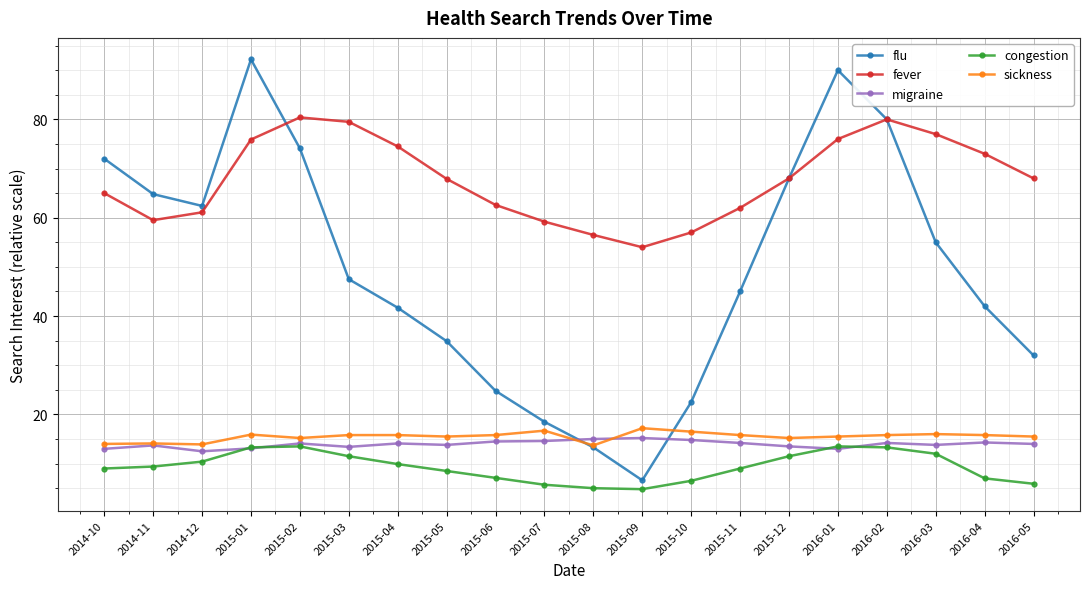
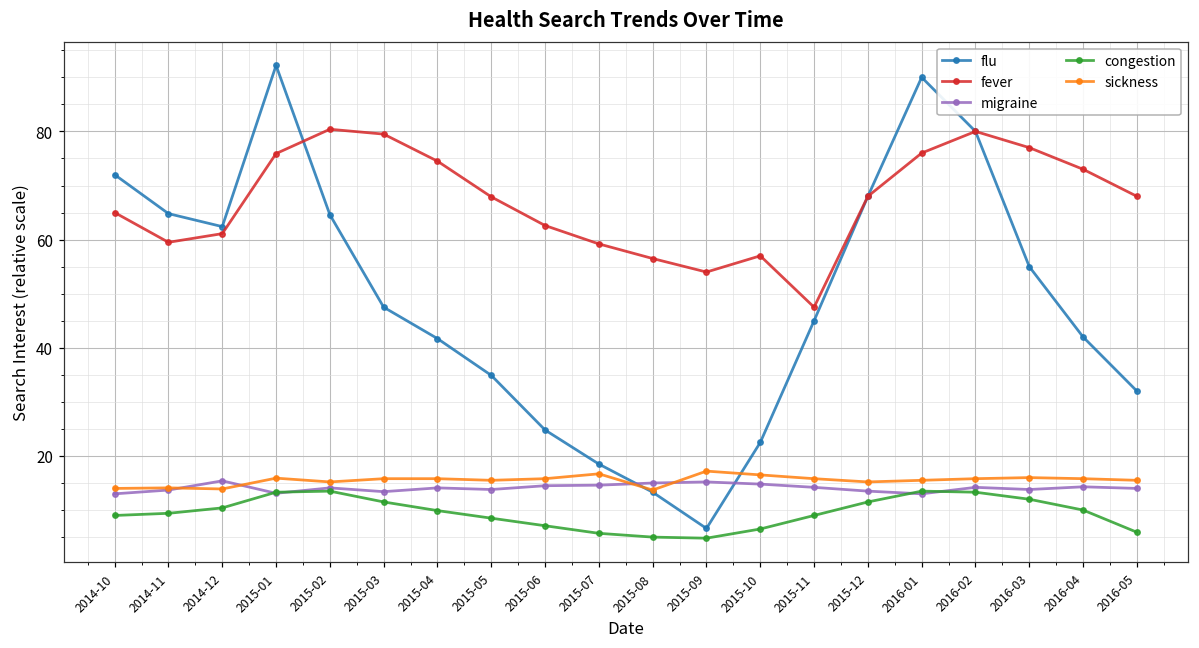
migraine, 2014-12: 13 -> 15
flu, 2015-02: 74 -> 65
fever, 2015-11: 62 -> 48
congestion, 2016-04: 7 -> 10
